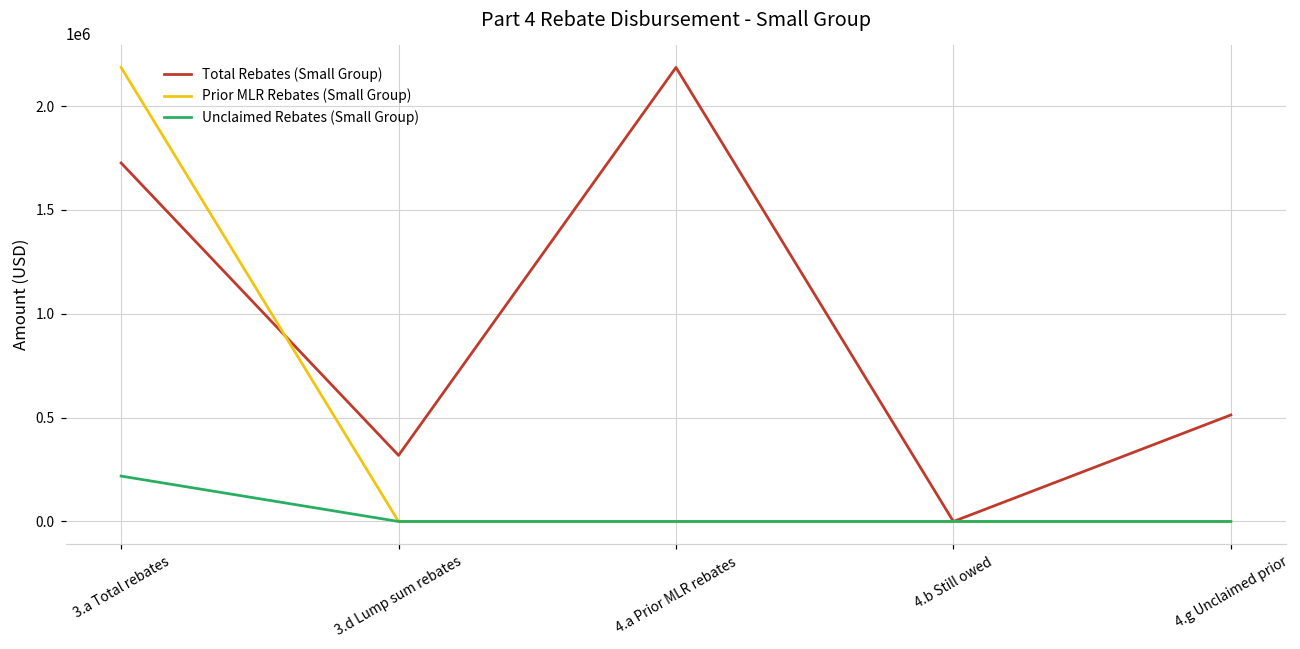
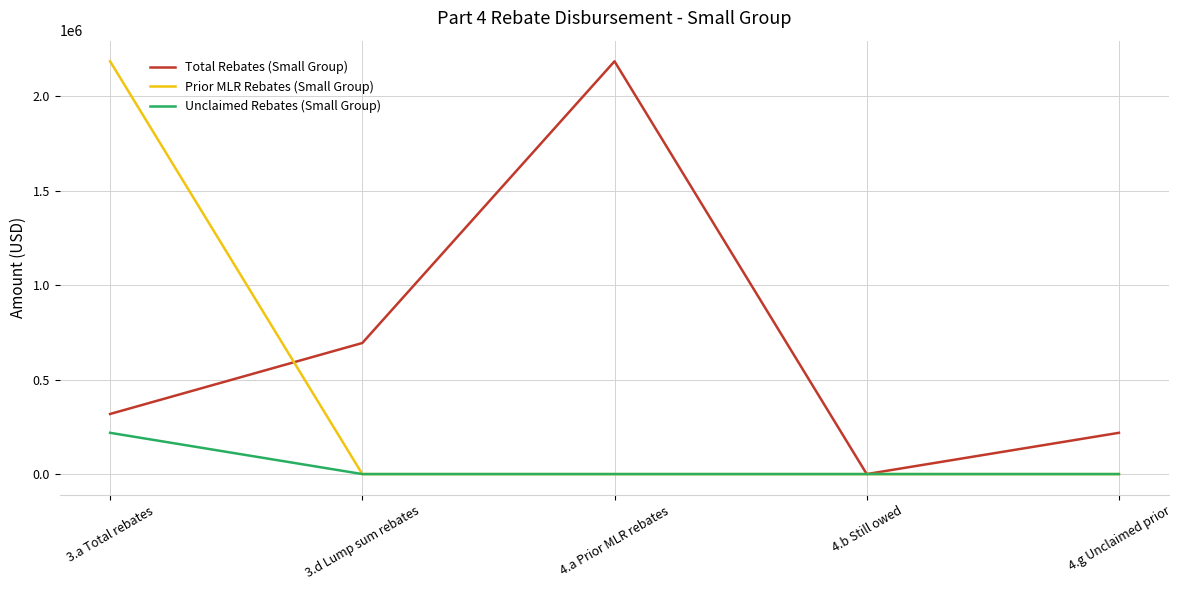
Total Rebates (Small Group), 3.a Total rebates: 1730000 -> 320000
Total Rebates (Small Group), 3.d Lump sum rebates: 320000 -> 690000
Total Rebates (Small Group), 4.g Unclaimed prior: 510000 -> 220000
